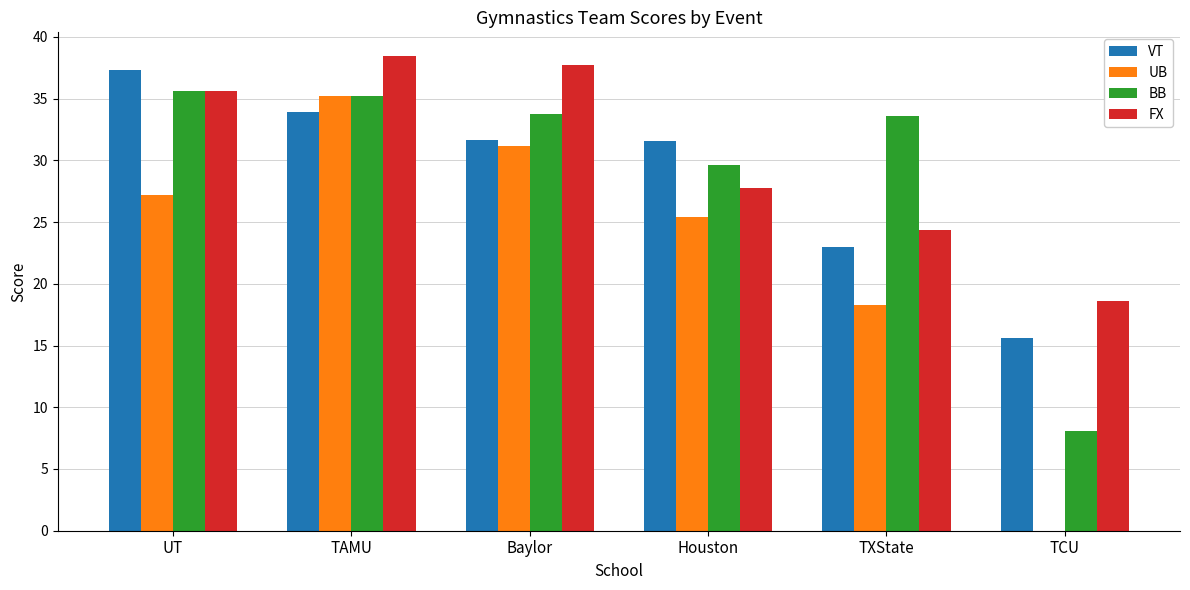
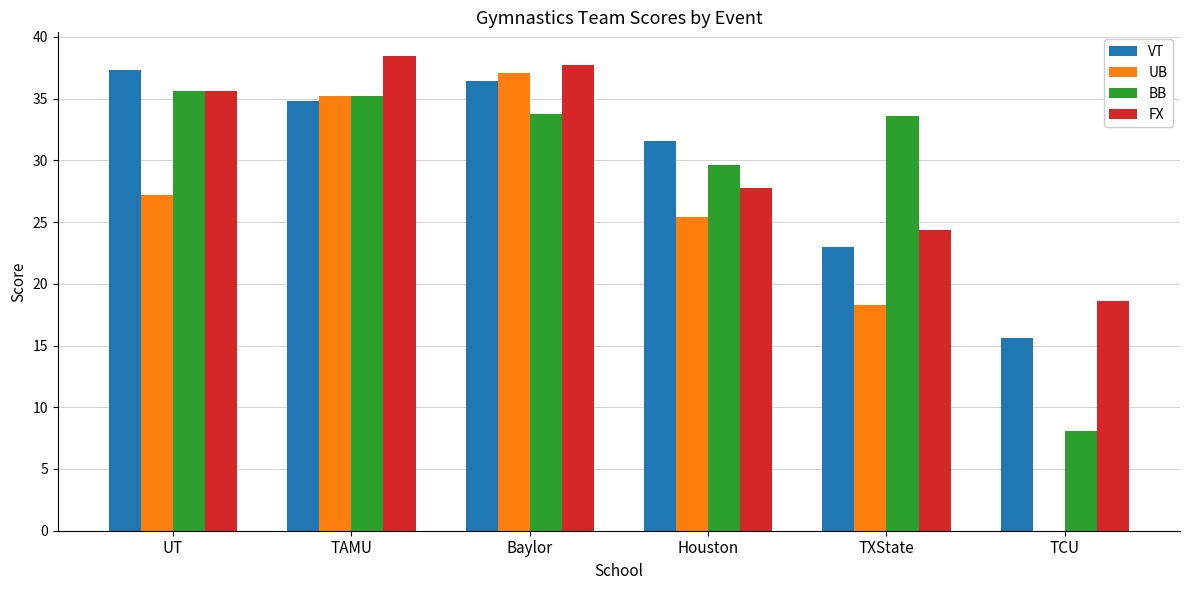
VT, TAMU: 33.9 -> 34.9
VT, Baylor: 31.7 -> 36.4
UB, Baylor: 31.2 -> 37.1
